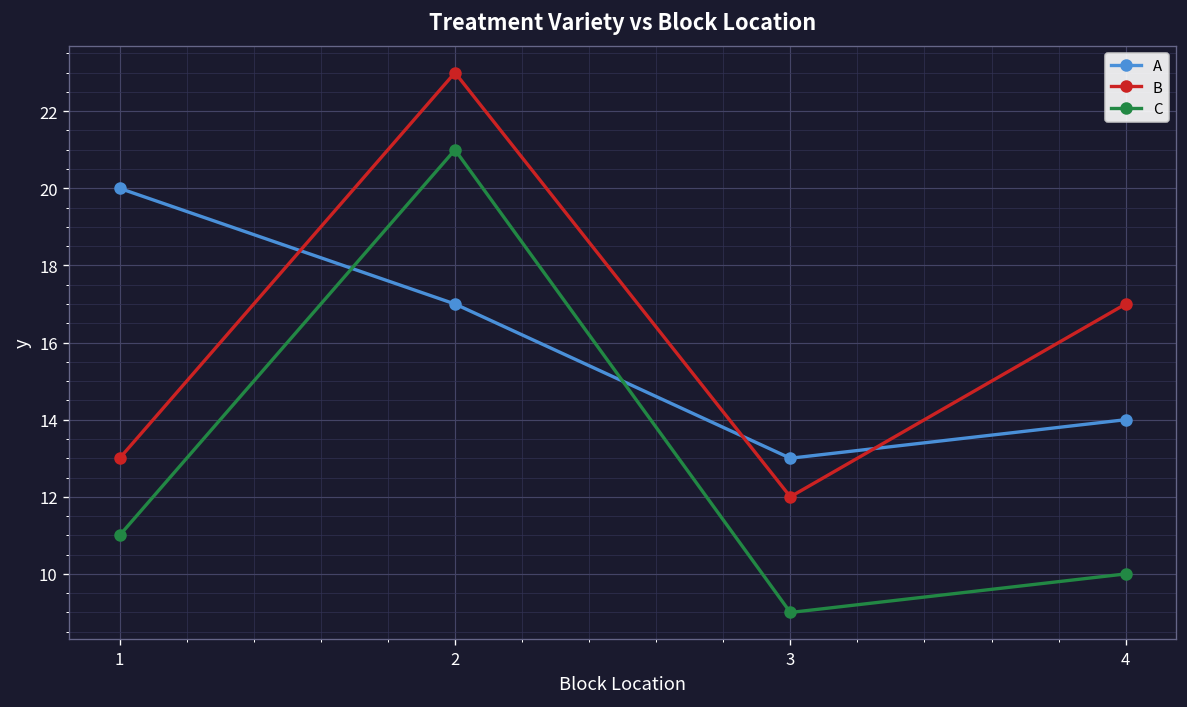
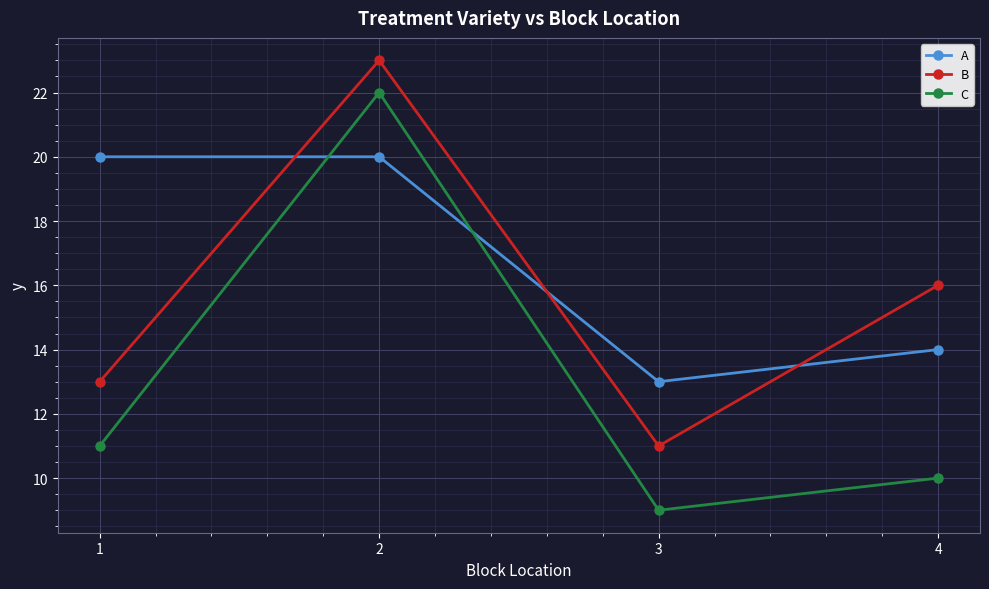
A, 2: 17 -> 20
C, 2: 21 -> 22
B, 3: 12 -> 11
B, 4: 17 -> 16
